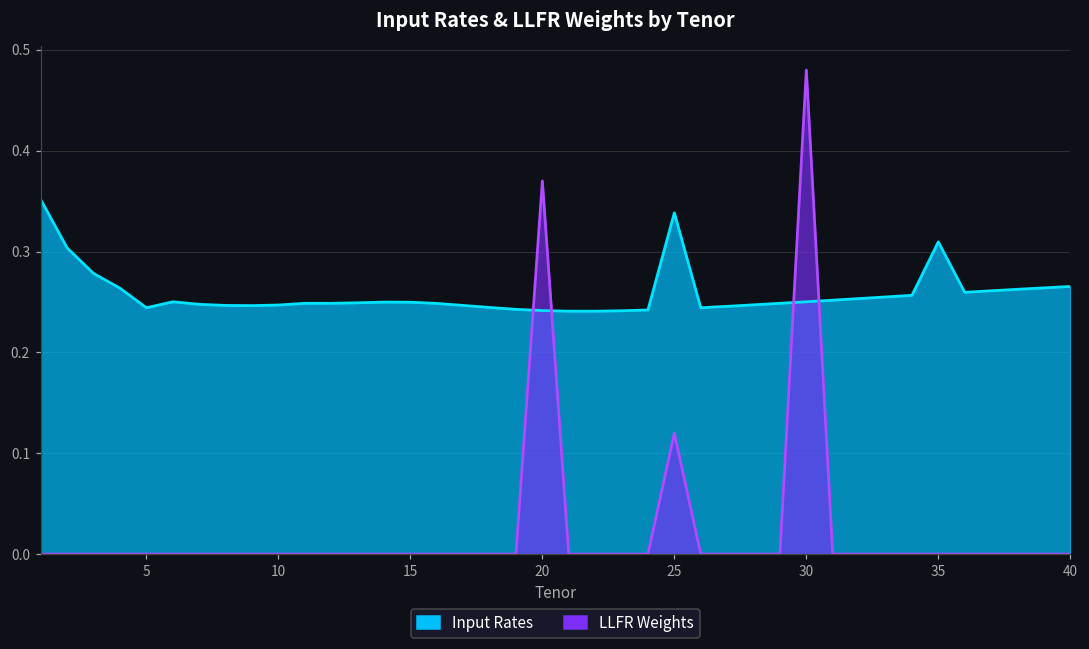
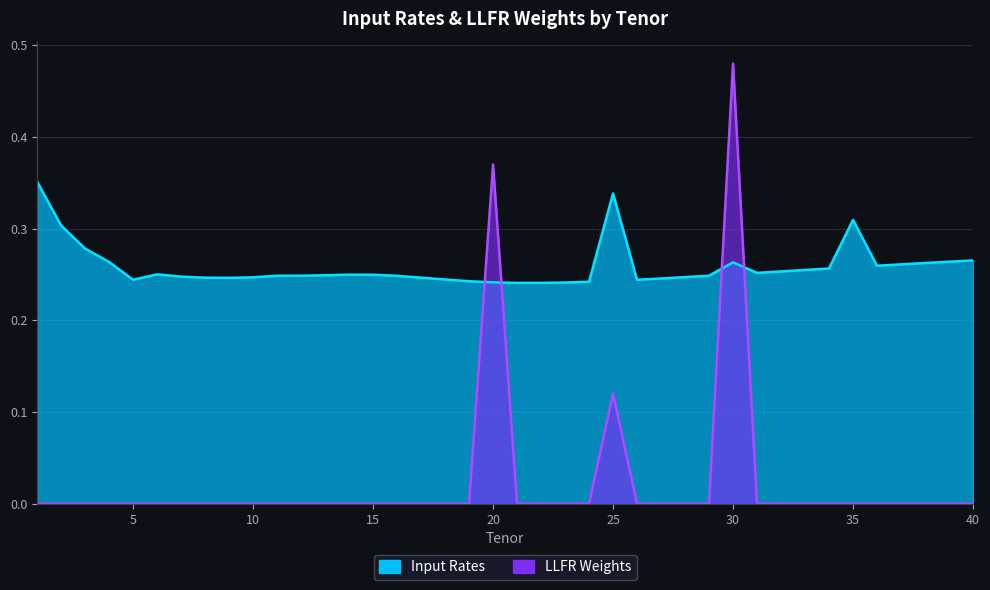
Input Rates, 30: 0.25 -> 0.26
